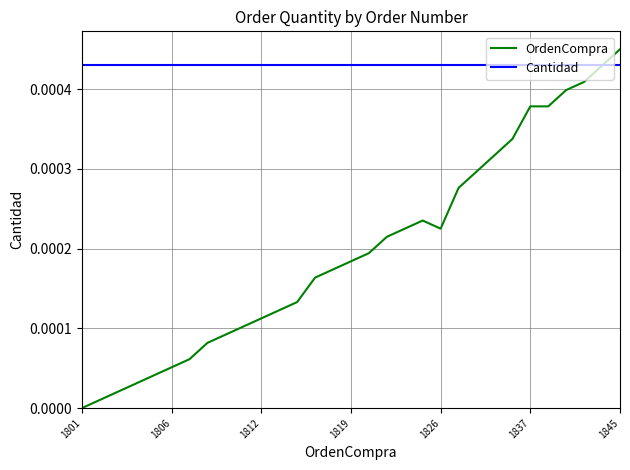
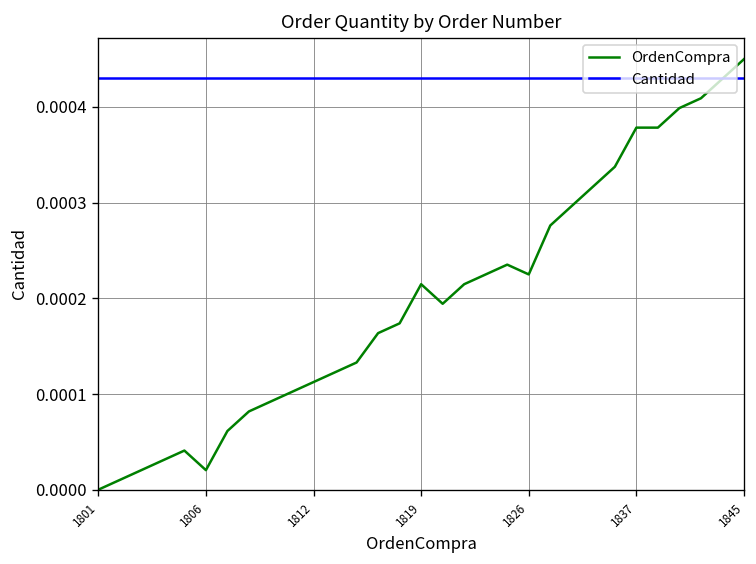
OrdenCompra, 1806: 0.00005 -> 0.00002
OrdenCompra, 1819: 0.00018 -> 0.00021
